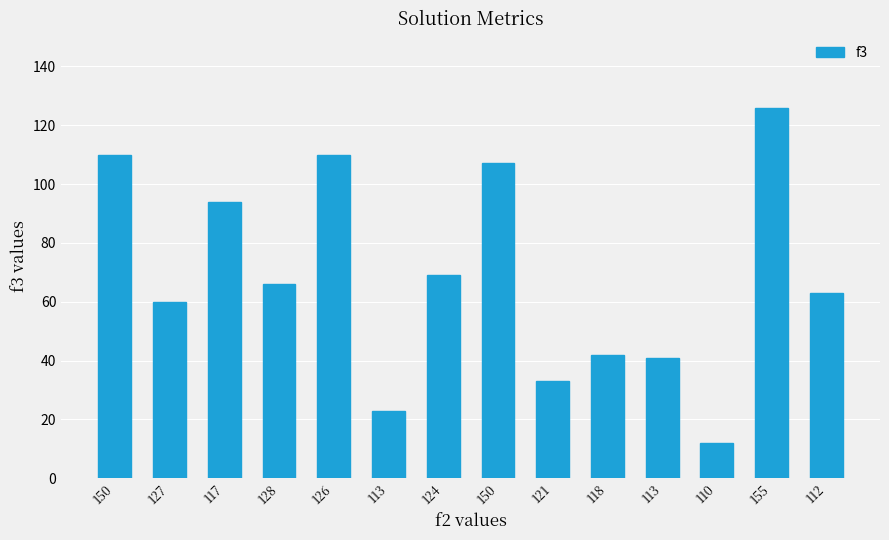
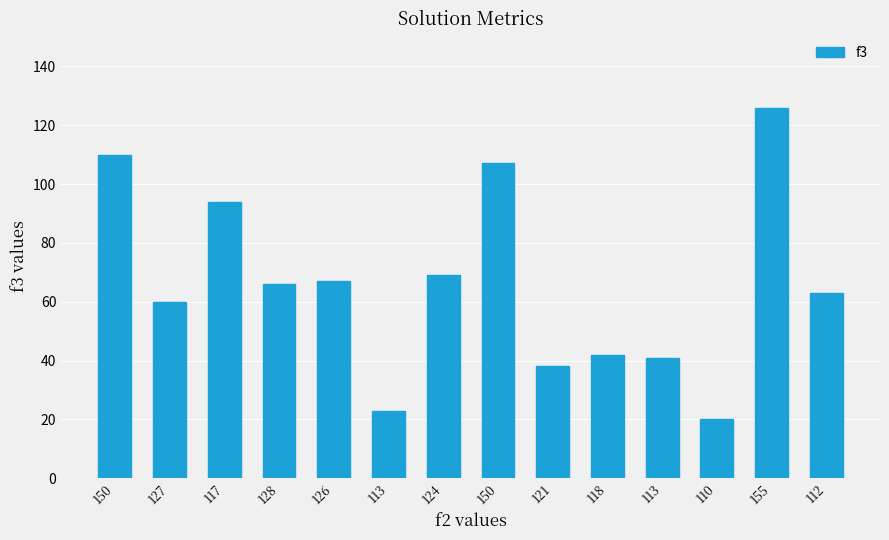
126: 110 -> 67
121: 33 -> 38
110: 12 -> 20
